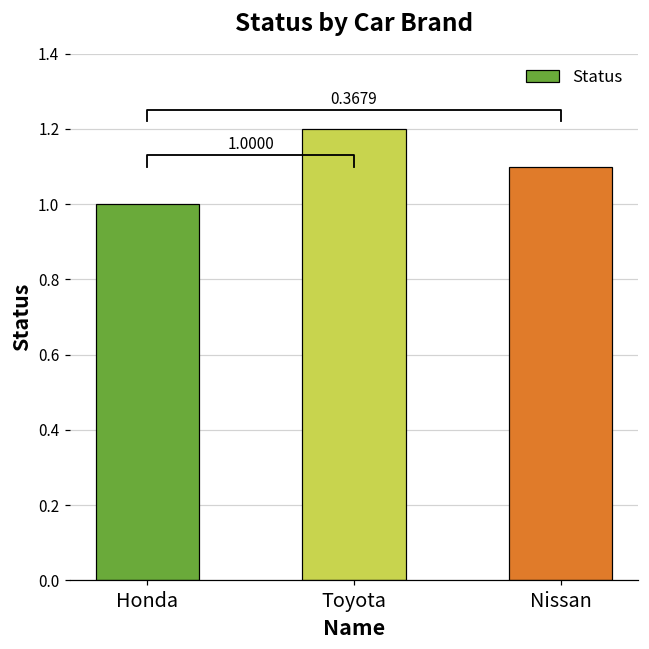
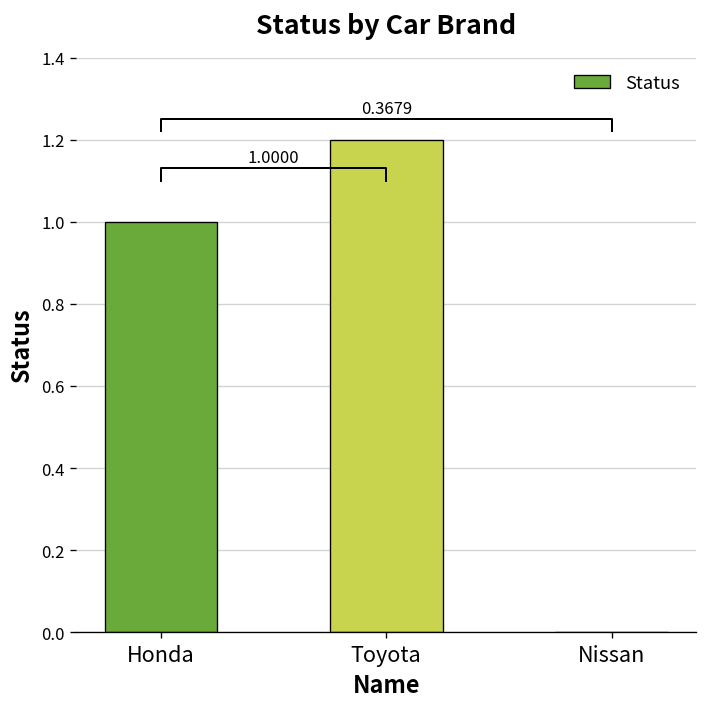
Status, Nissan: 1.1 -> 0.0
